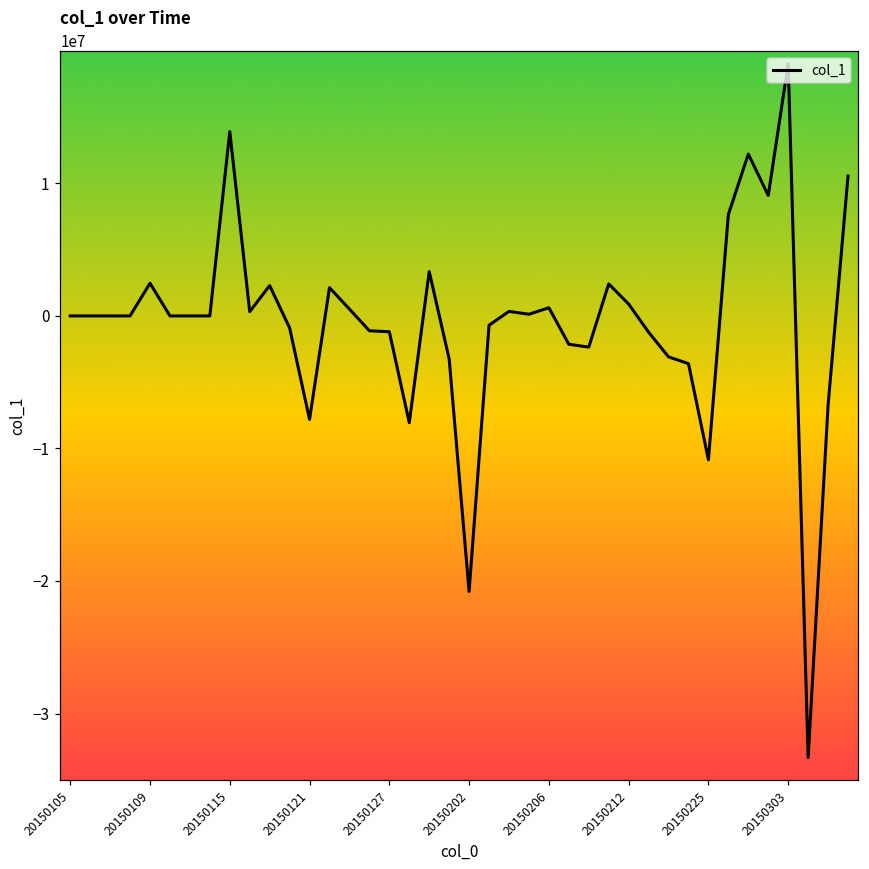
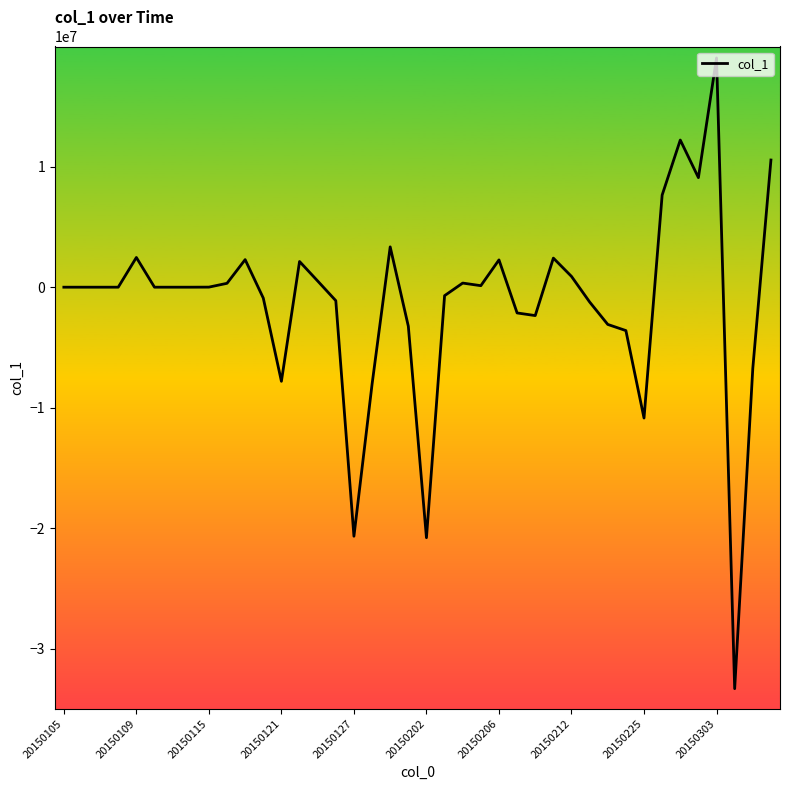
20150115: 13900000 -> 0
20150127: -1200000 -> -20700000
20150206: 600000 -> 2300000
